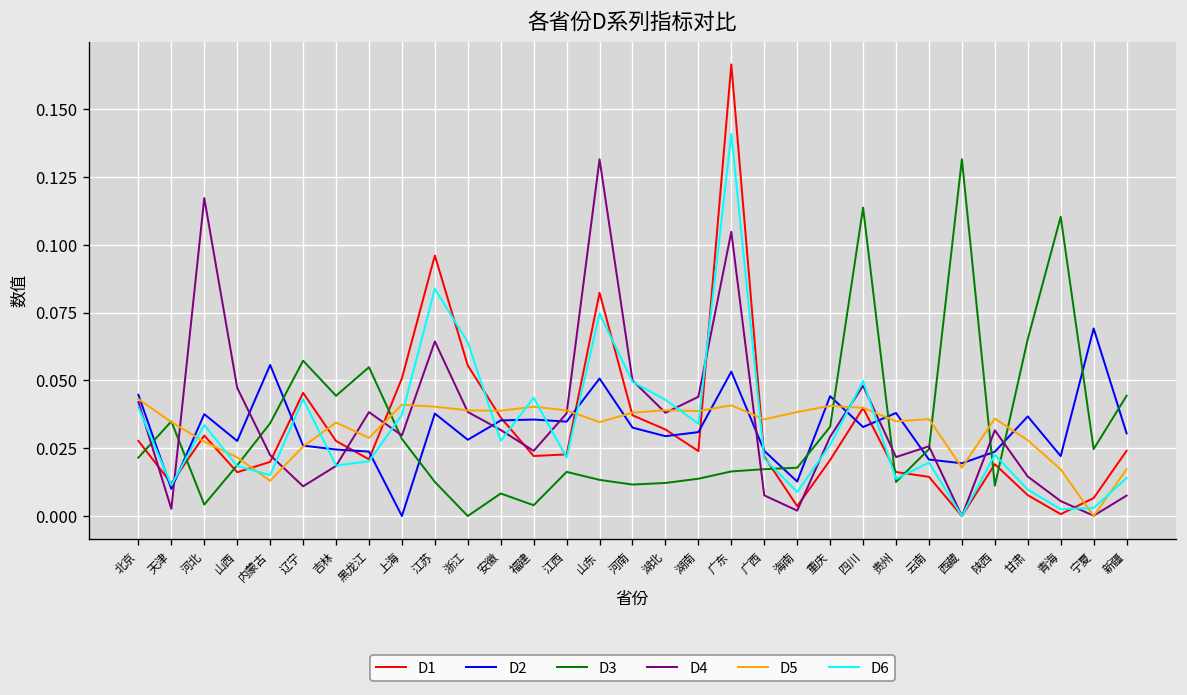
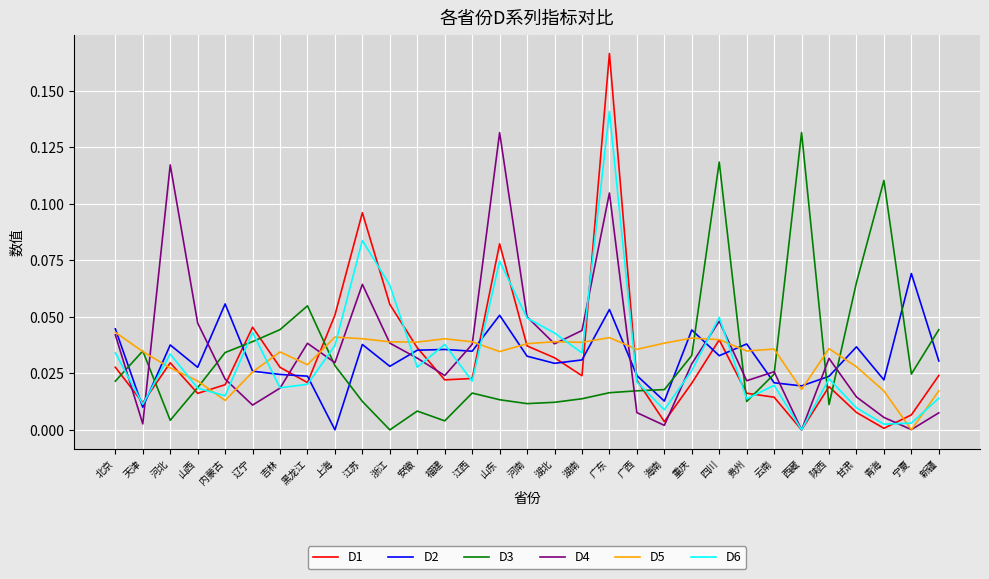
D6, 北京: 0.040 -> 0.034
D3, 辽宁: 0.057 -> 0.039
D6, 福建: 0.044 -> 0.038
D3, 四川: 0.114 -> 0.119
